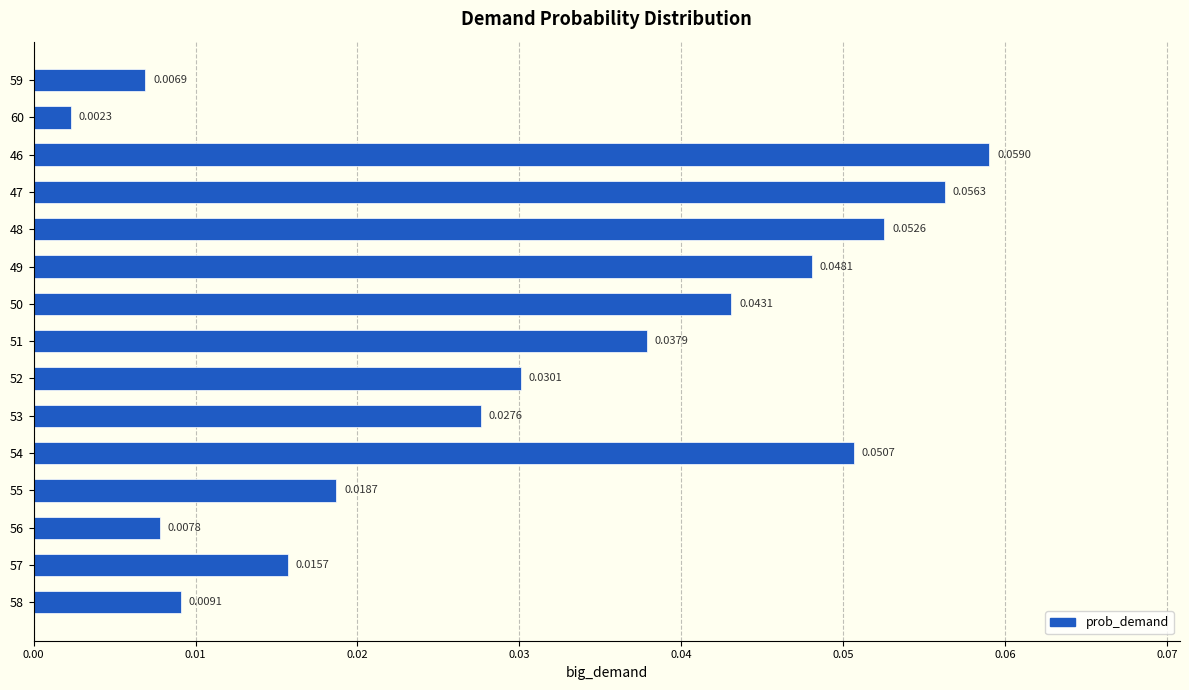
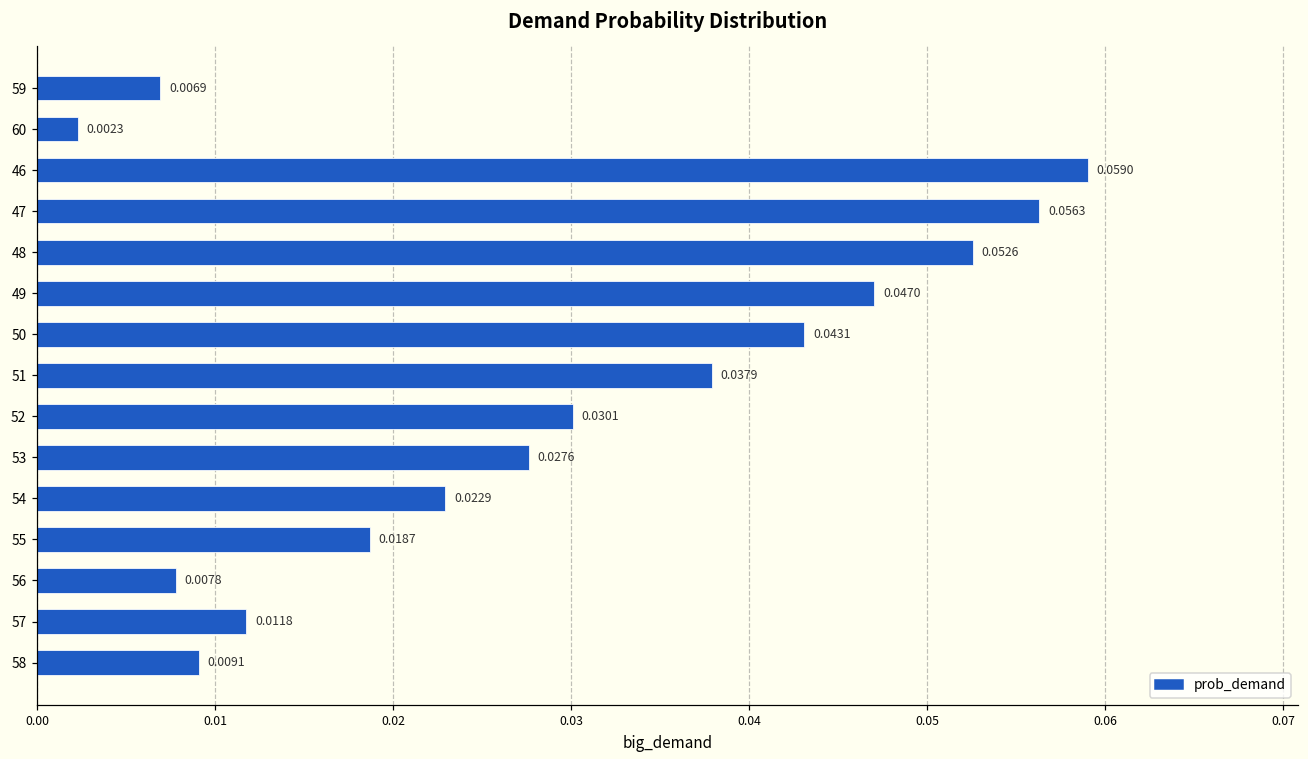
49: 0.0481 -> 0.0470
54: 0.0507 -> 0.0229
57: 0.0157 -> 0.0118
